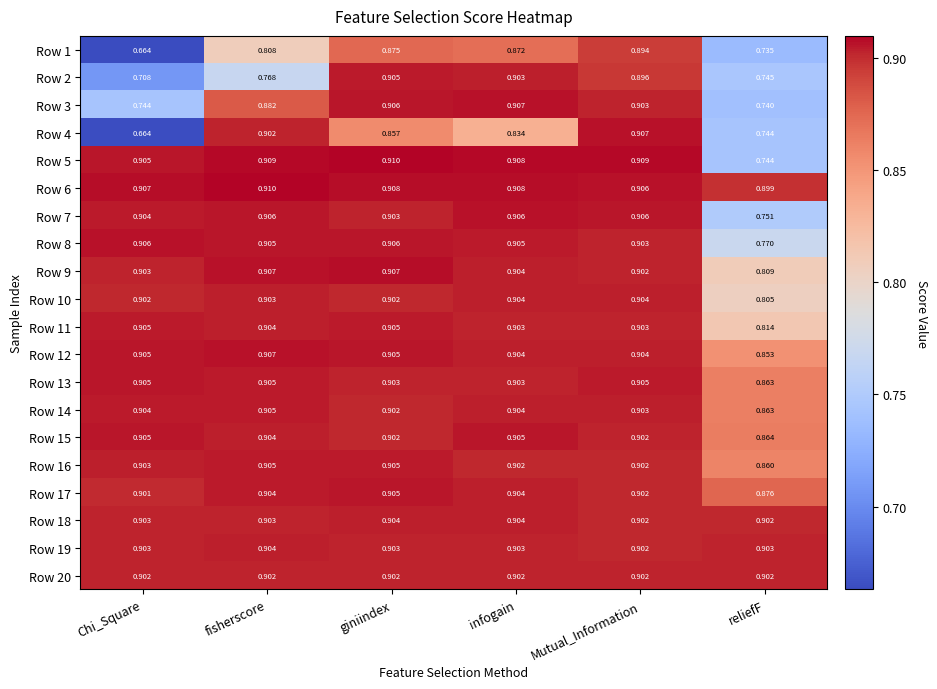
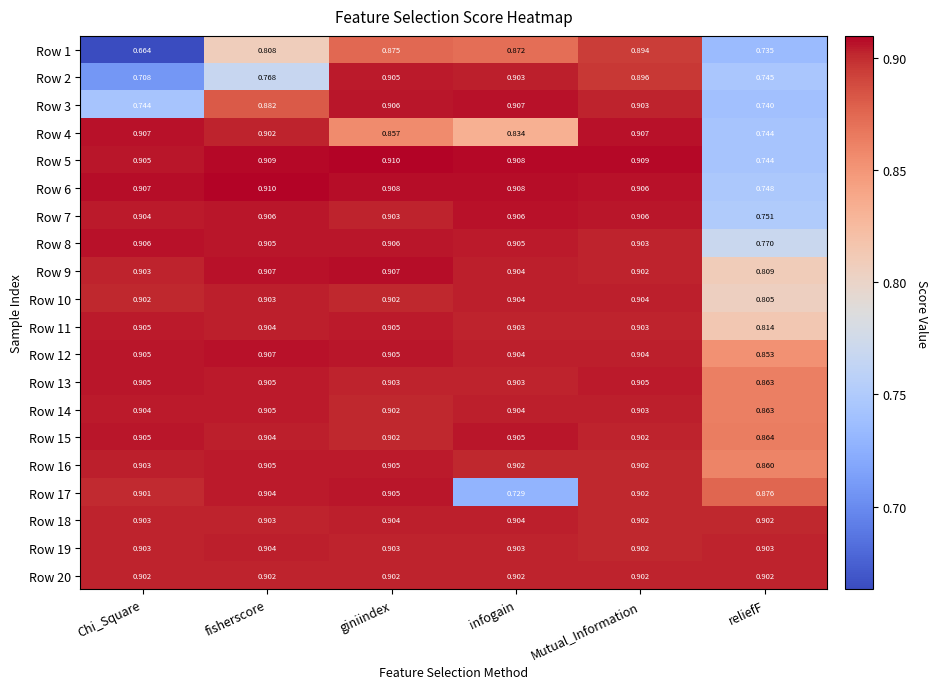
Row 4, Chi_Square: 0.664 -> 0.907
Row 6, reliefF: 0.899 -> 0.748
Row 17, infogain: 0.904 -> 0.729
